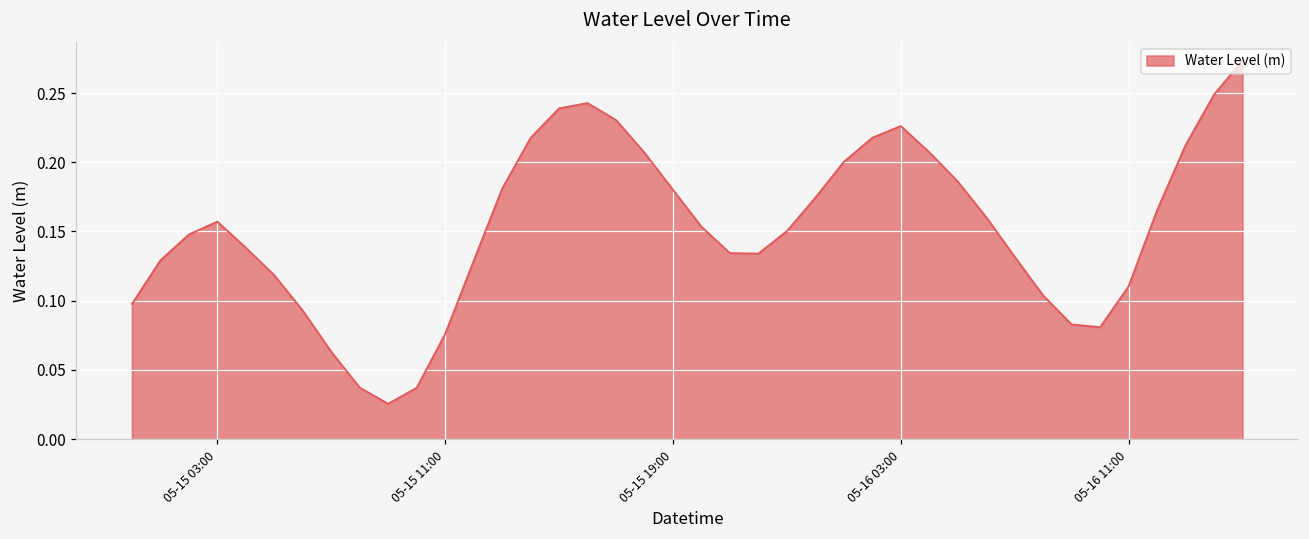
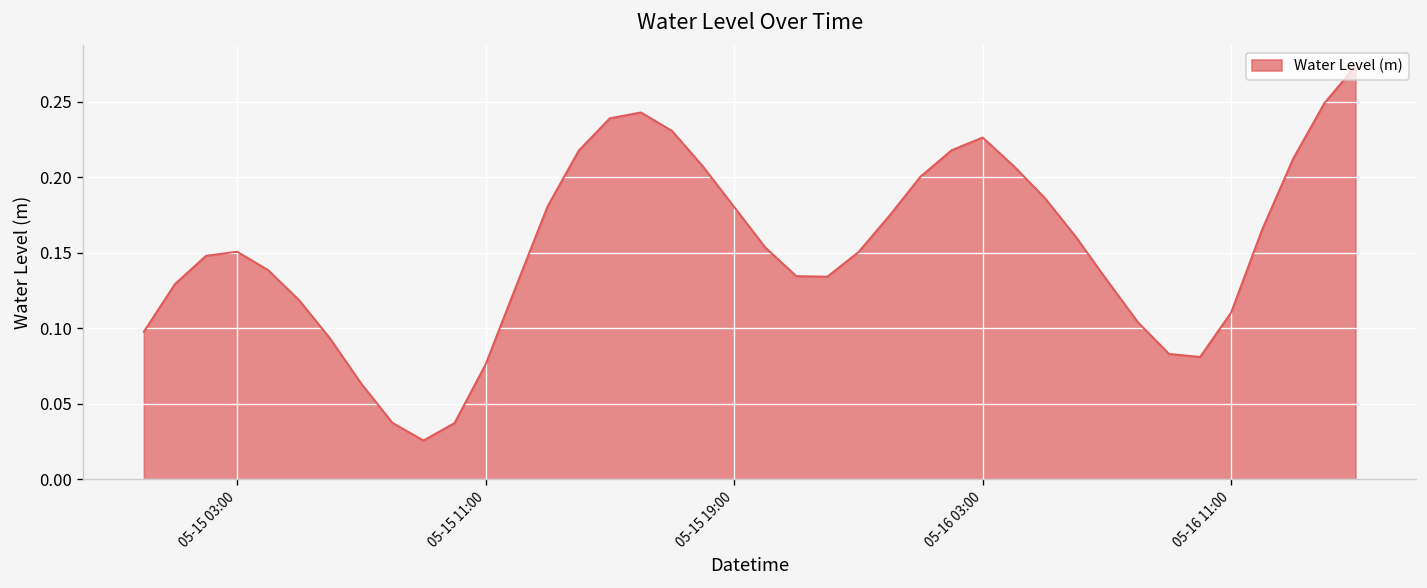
05-15 03:00: 0.157 -> 0.151
